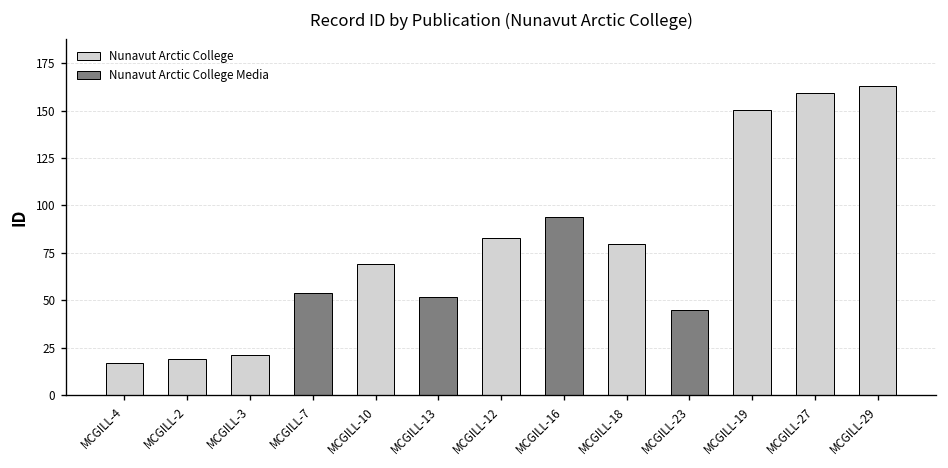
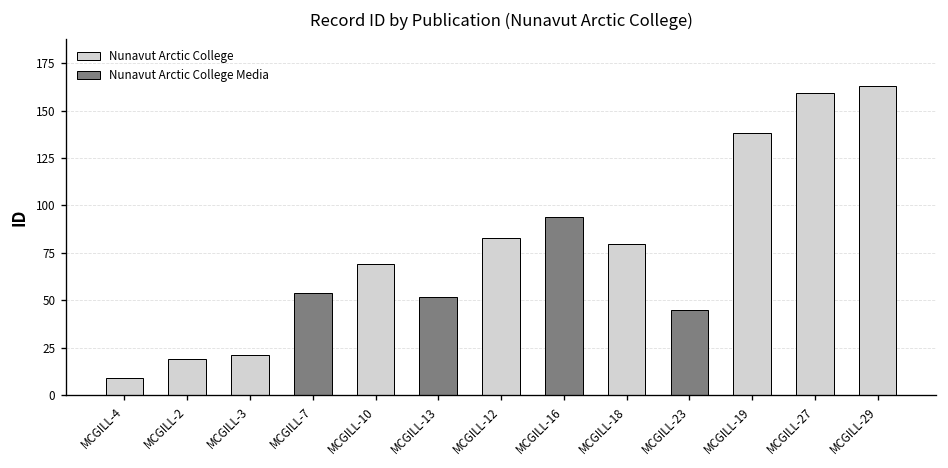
MCGILL-4: 17 -> 9
MCGILL-19: 151 -> 138
